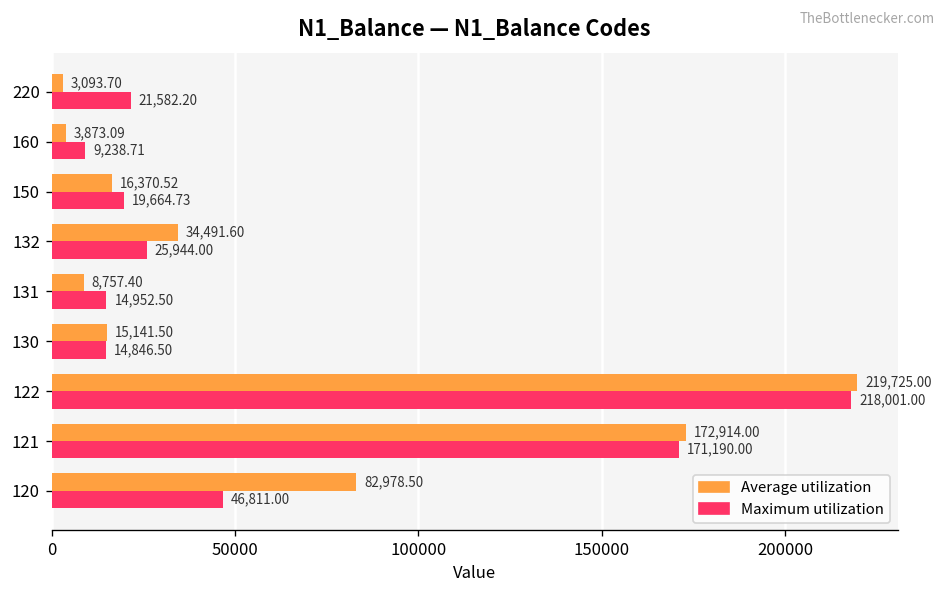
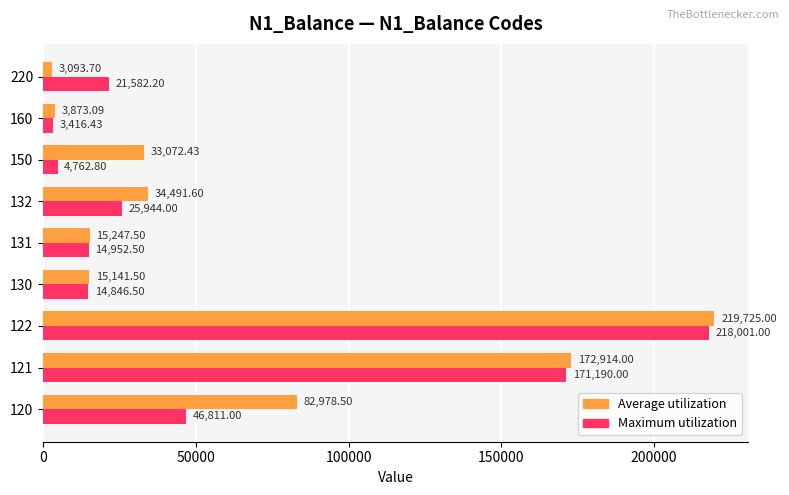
Maximum utilization, 160: 9,238.71 -> 3,416.43
Average utilization, 150: 16,370.52 -> 33,072.43
Maximum utilization, 150: 19,664.73 -> 4,762.80
Average utilization, 131: 8,757.40 -> 15,247.50
